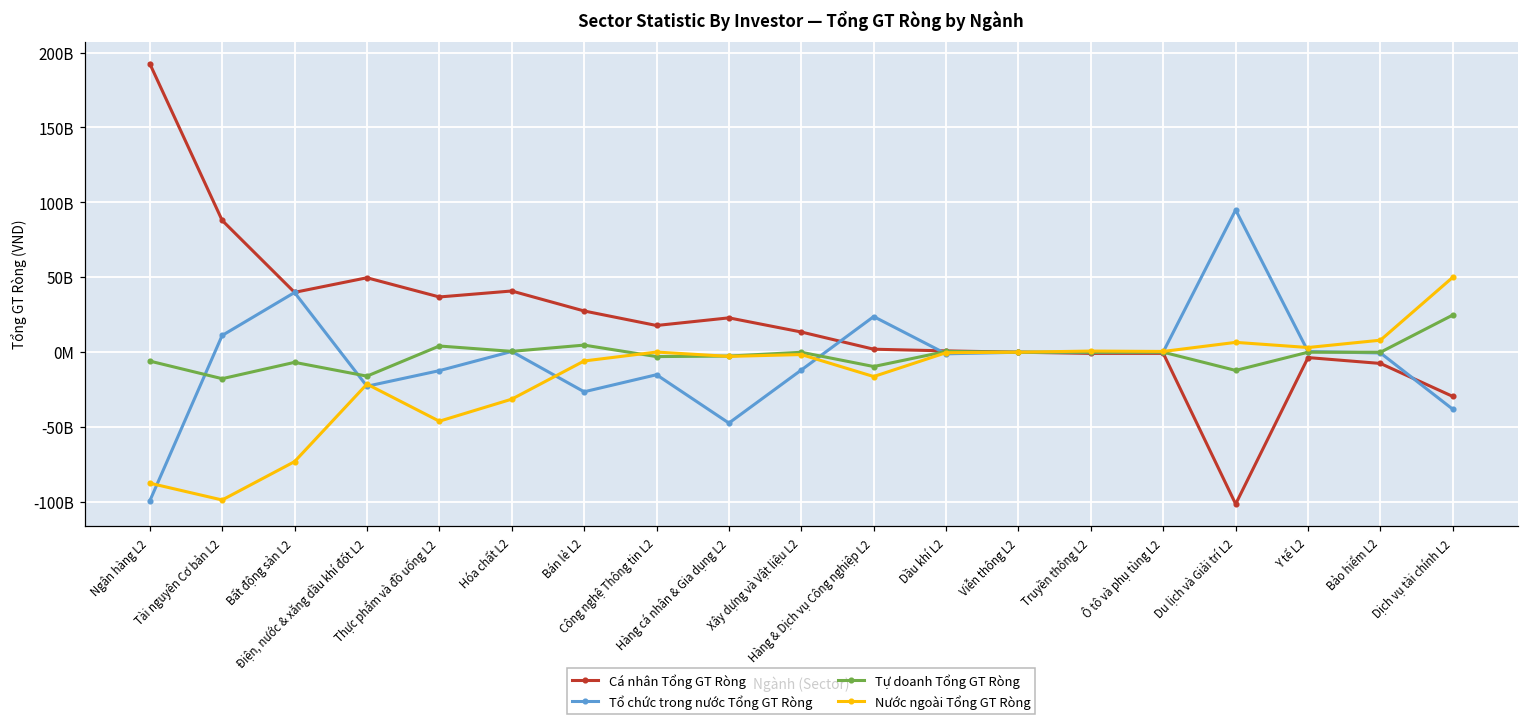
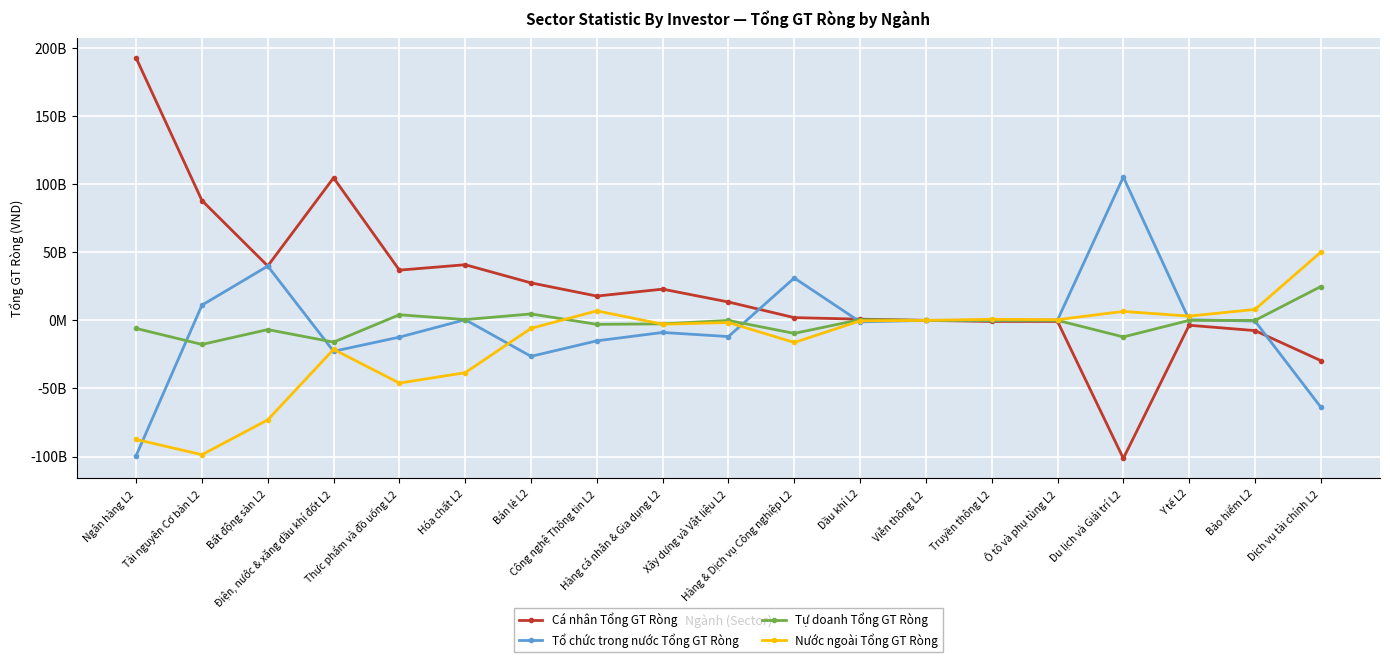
Cá nhân Tổng GT Ròng, Điện, nước & xăng dầu khí đốt L2: 50000000000 -> 105000000000
Nước ngoài Tổng GT Ròng, Hóa chất L2: -31000000000 -> -38000000000
Nước ngoài Tổng GT Ròng, Công nghệ Thông tin L2: 0 -> 7000000000
Tổ chức trong nước Tổng GT Ròng, Hàng cá nhân & Gia dụng L2: -47000000000 -> -9000000000
Tổ chức trong nước Tổng GT Ròng, Hàng & Dịch vụ Công nghiệp L2: 24000000000 -> 31000000000
Tổ chức trong nước Tổng GT Ròng, Du lịch và Giải trí L2: 95000000000 -> 105000000000
Tổ chức trong nước Tổng GT Ròng, Dịch vụ tài chính L2: -38000000000 -> -64000000000
